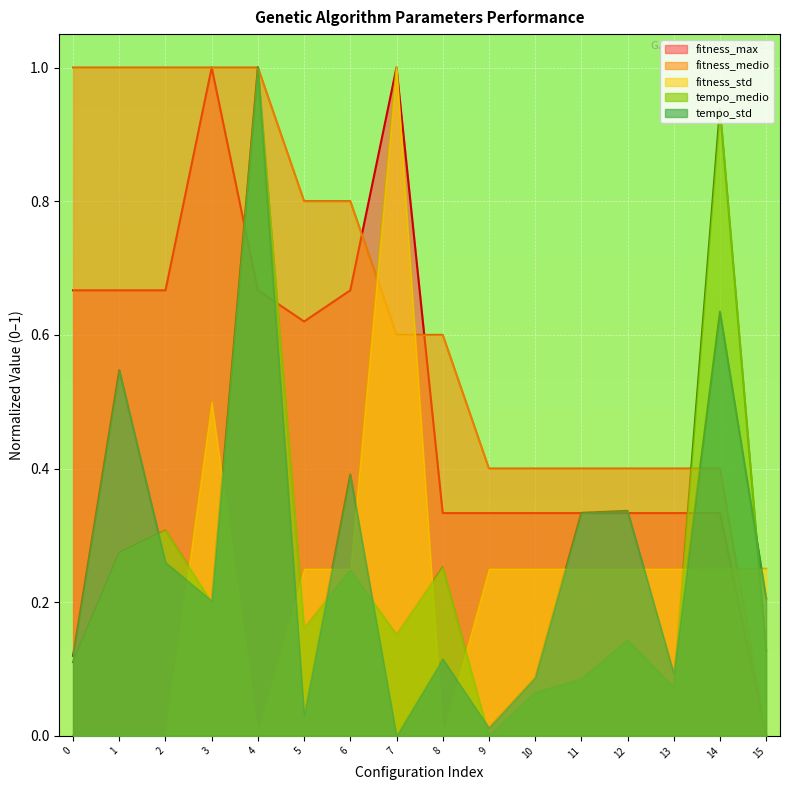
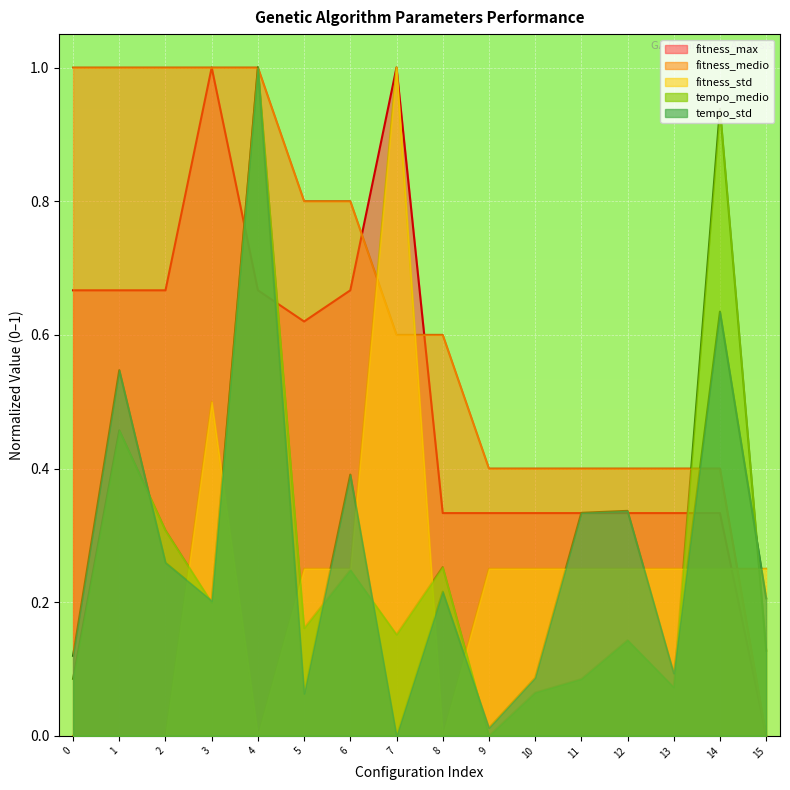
tempo_medio, 0: 0.11 -> 0.09
tempo_medio, 1: 0.27 -> 0.46
tempo_std, 5: 0.03 -> 0.06
tempo_std, 8: 0.12 -> 0.22
